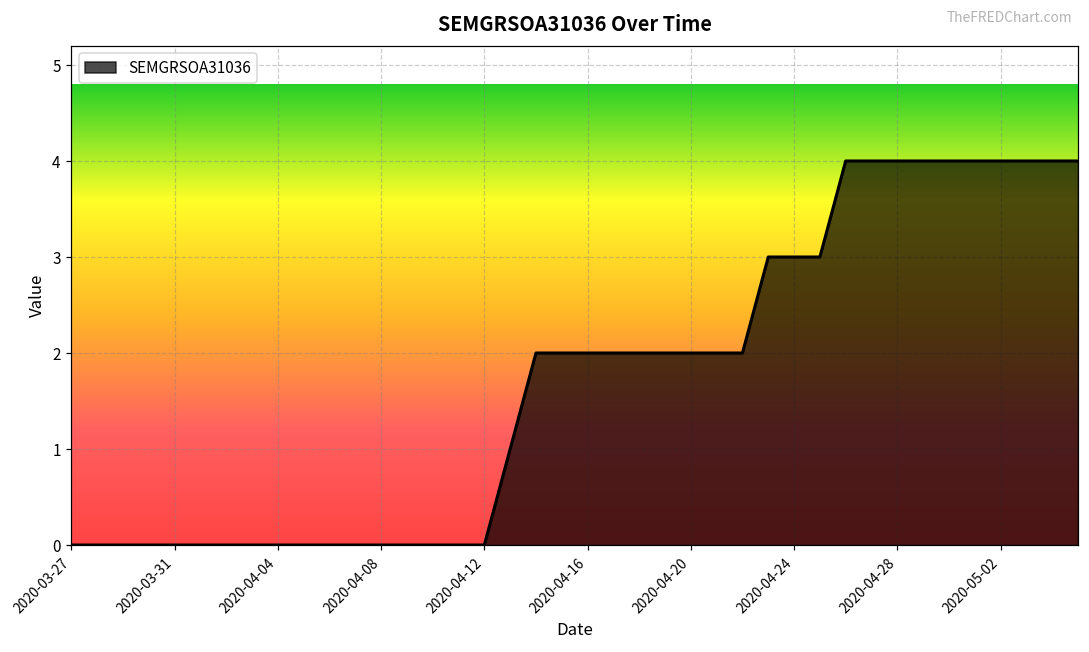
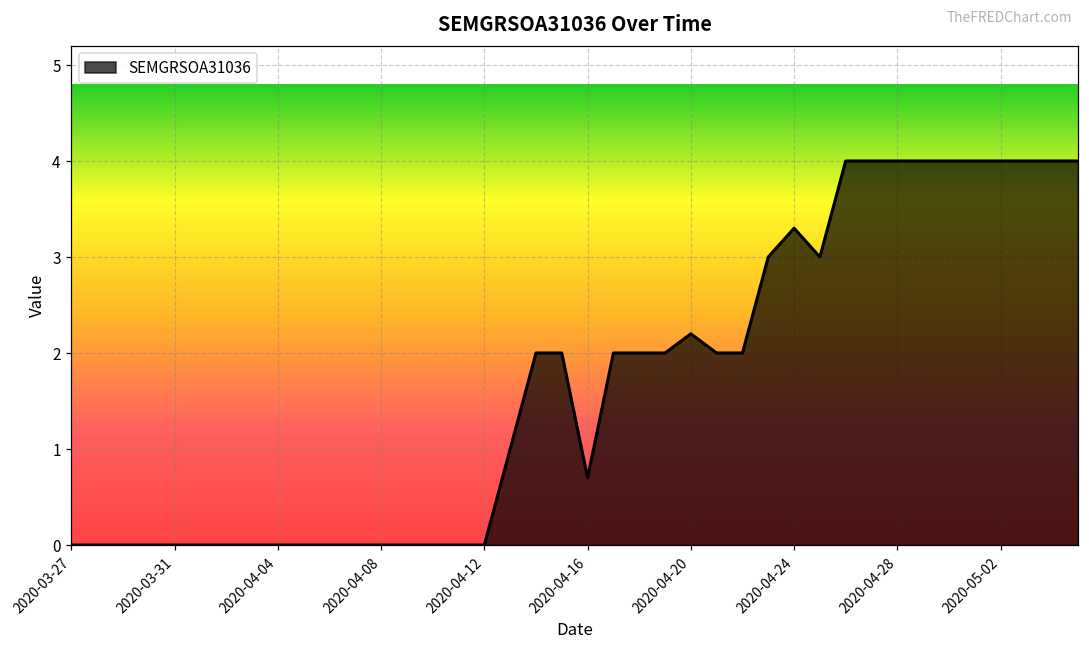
2020-04-16: 2.0 -> 0.7
2020-04-20: 2.0 -> 2.2
2020-04-24: 3.0 -> 3.3
